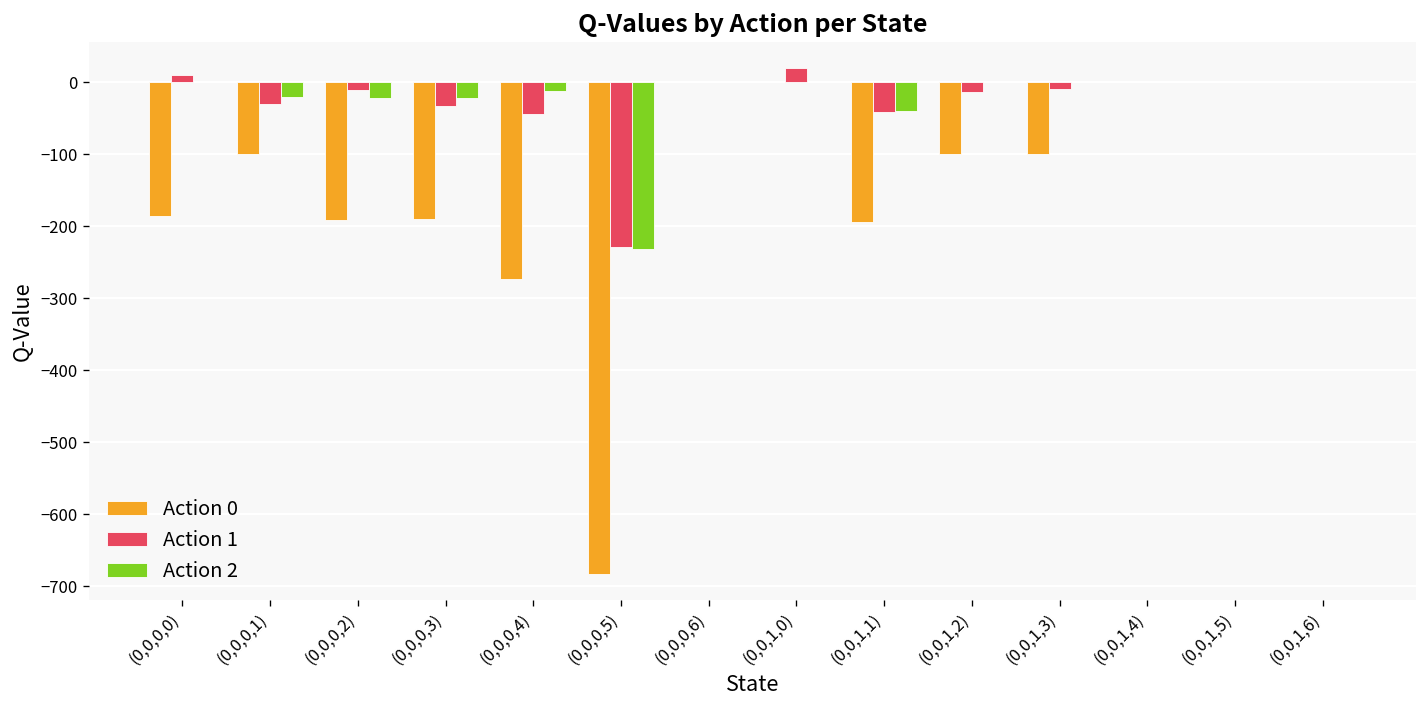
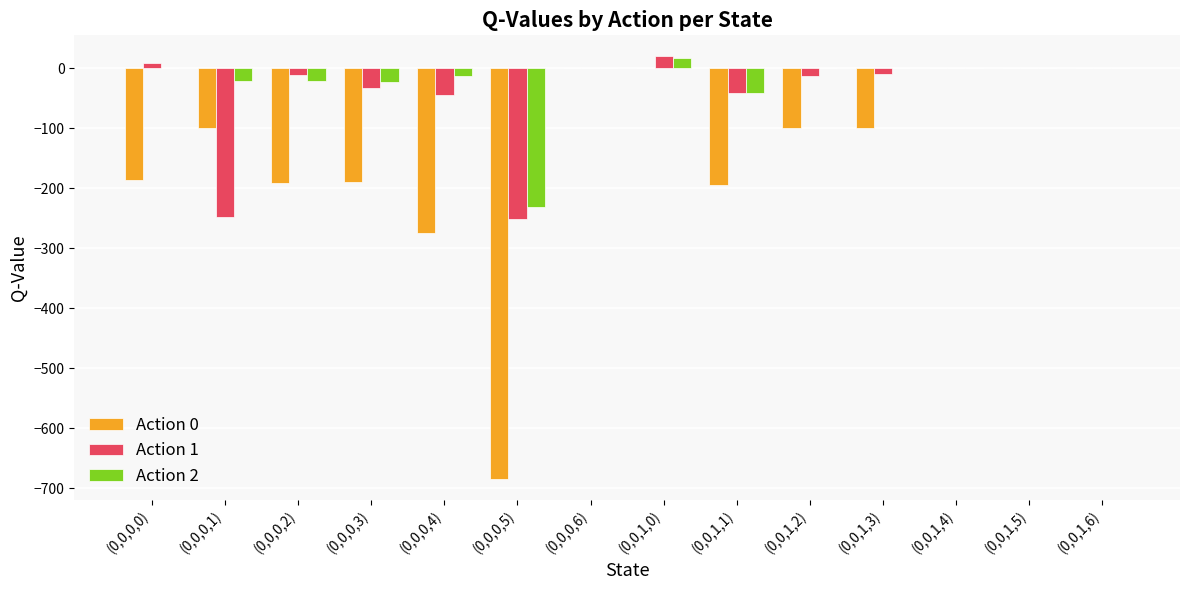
Action 1, (0,0,0,1): -30 -> -250
Action 1, (0,0,0,5): -230 -> -250
Action 2, (0,0,1,0): 0 -> 20
